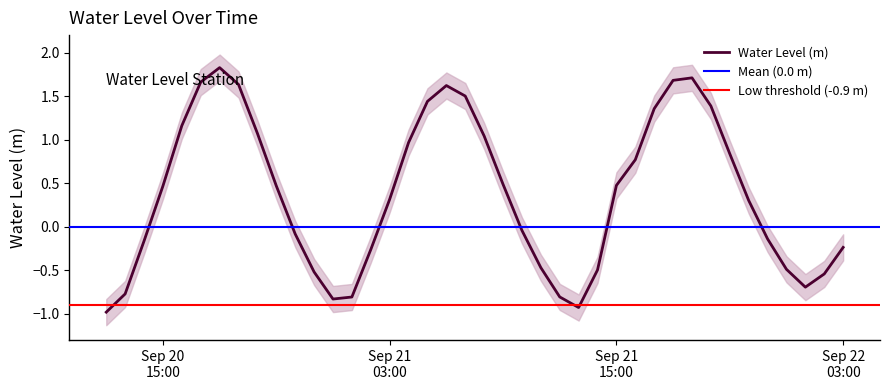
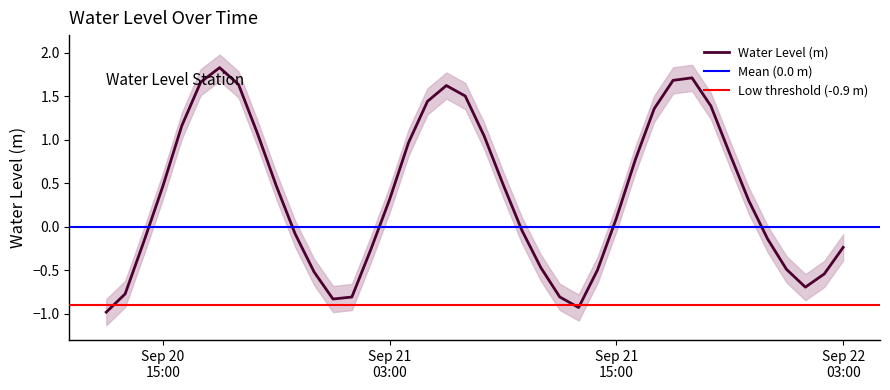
Water Level (m), Sep 21 15:00: 0.5 -> 0.1
